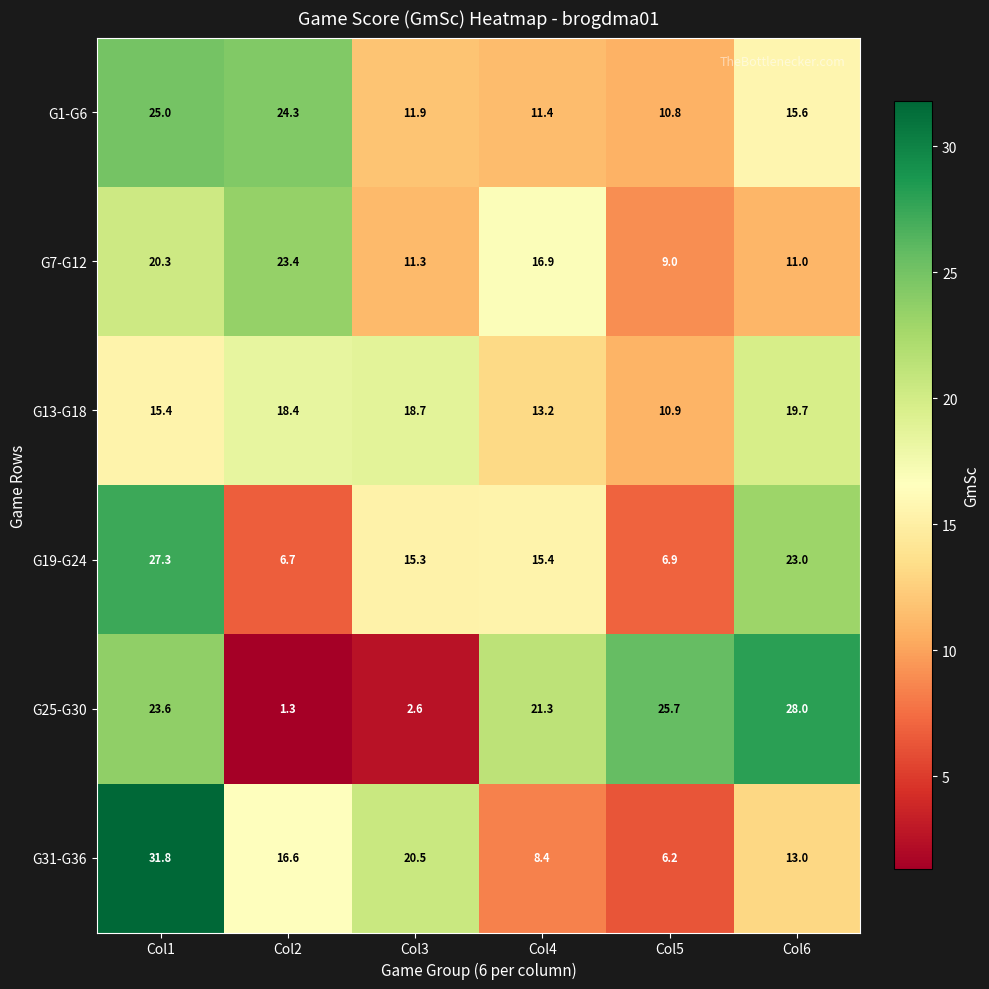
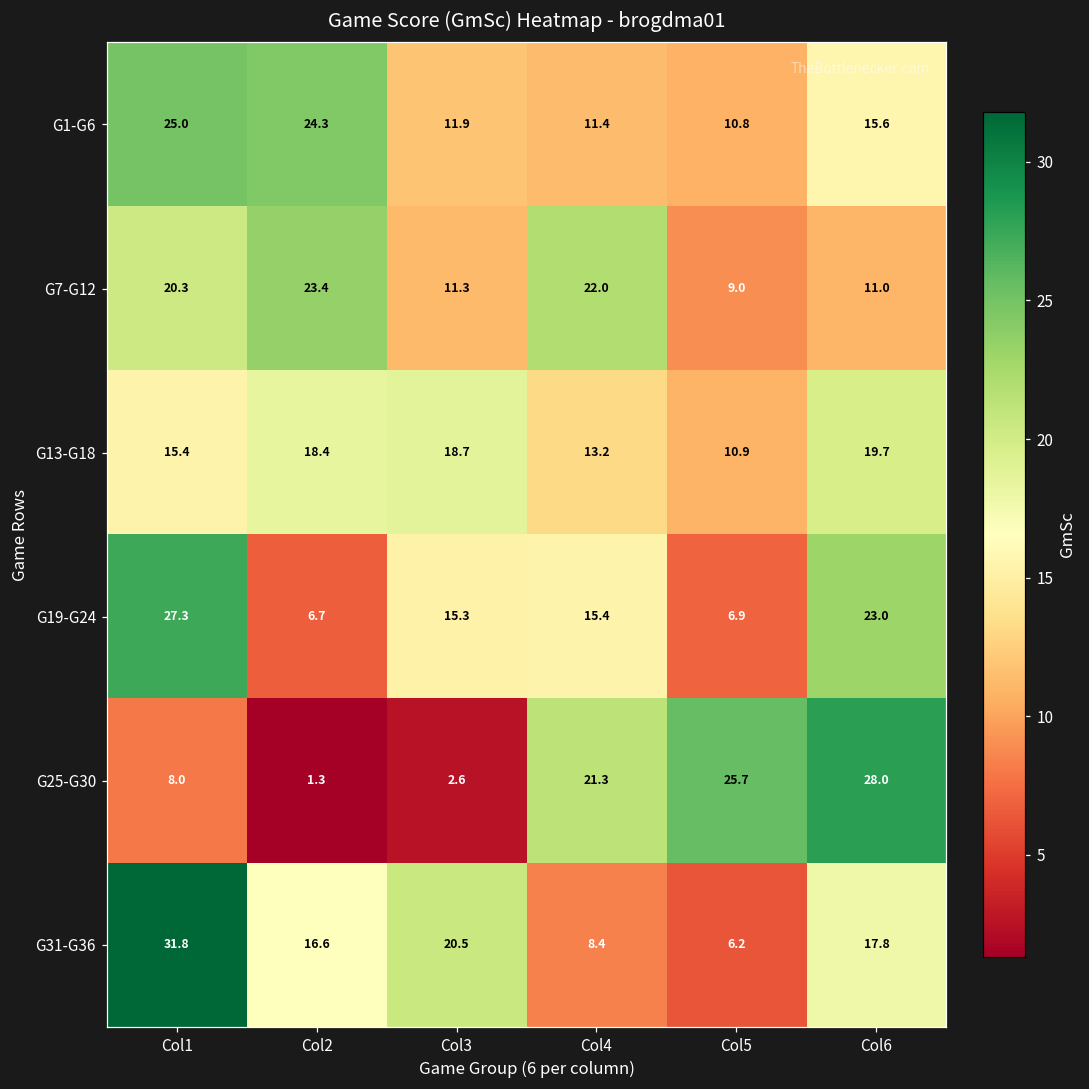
G7-G12, Col4: 16.9 -> 22.0
G25-G30, Col1: 23.6 -> 8.0
G31-G36, Col6: 13.0 -> 17.8
